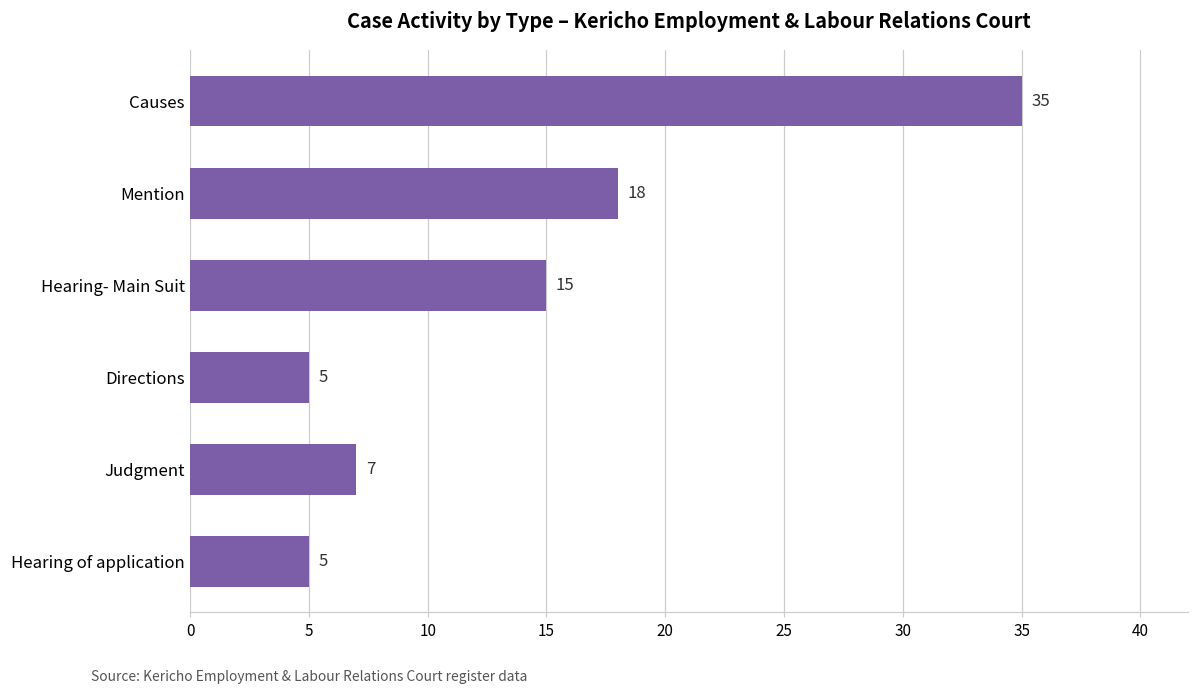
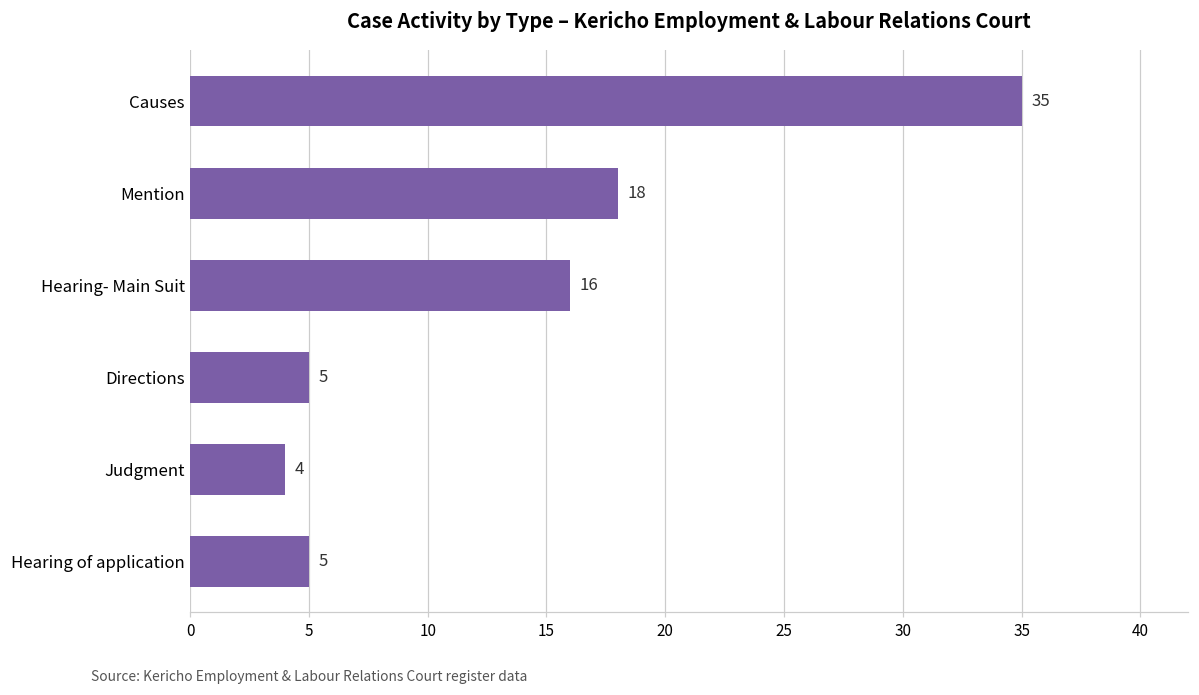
Hearing- Main Suit: 15 -> 16
Judgment: 7 -> 4
